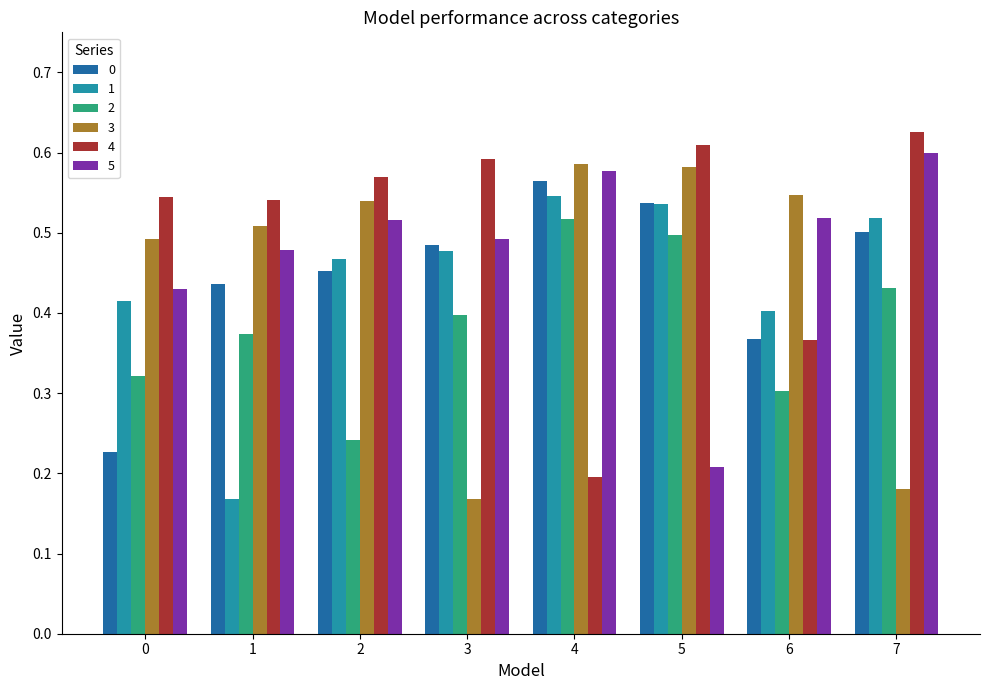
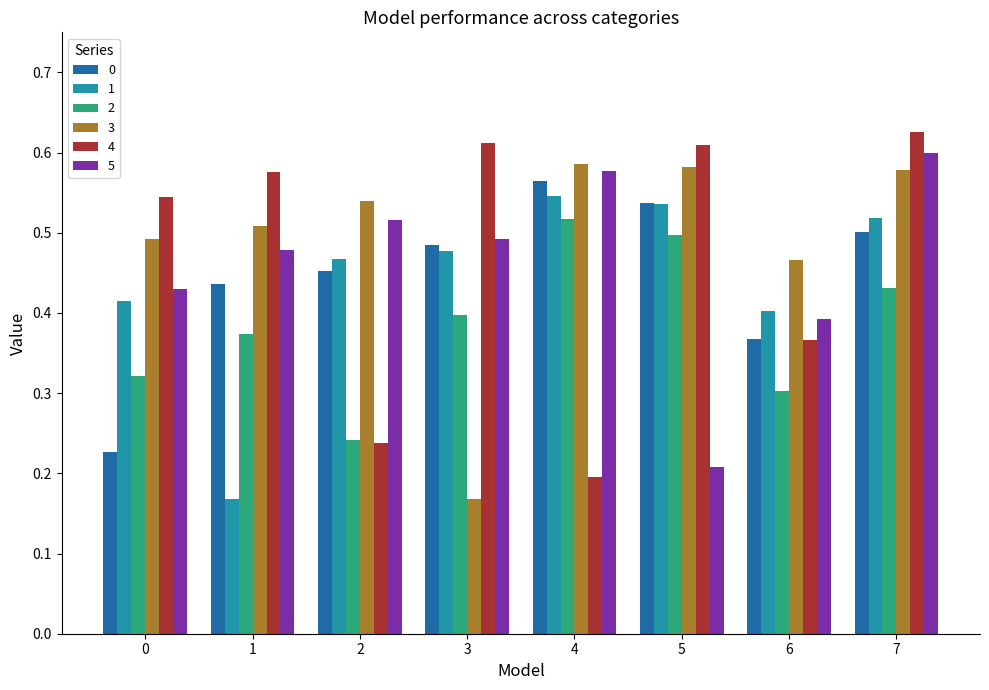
4, 1: 0.54 -> 0.58
4, 2: 0.57 -> 0.24
4, 3: 0.59 -> 0.61
3, 6: 0.55 -> 0.47
5, 6: 0.52 -> 0.39
3, 7: 0.18 -> 0.58
